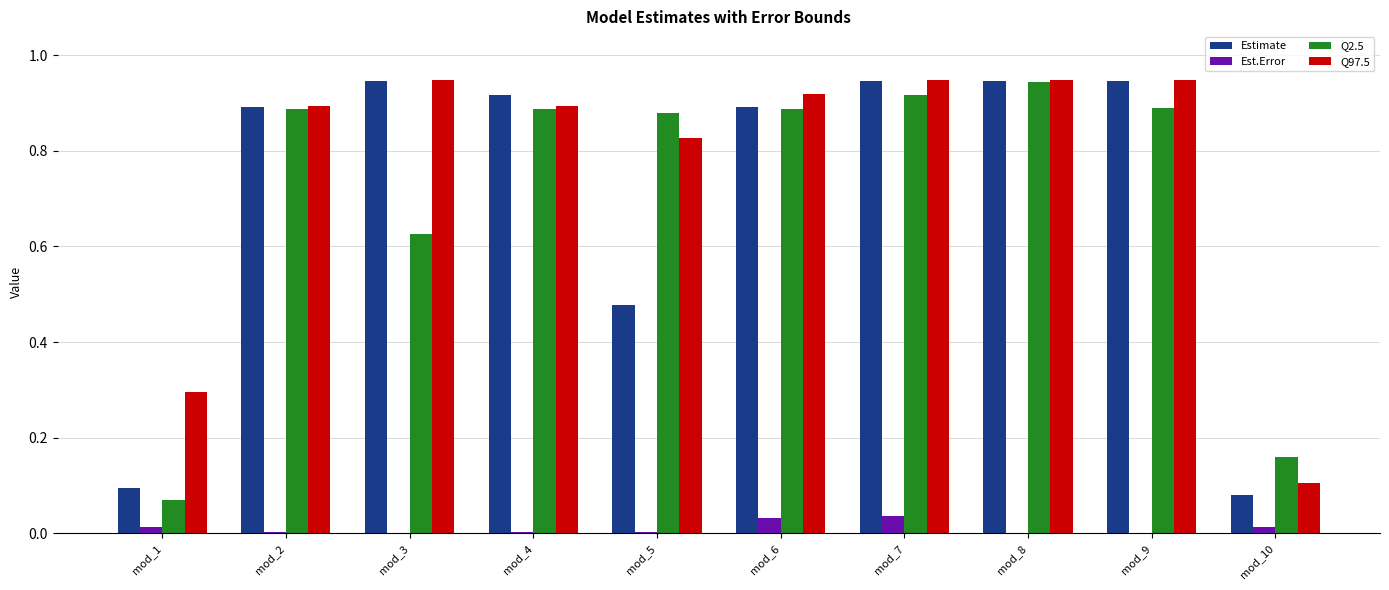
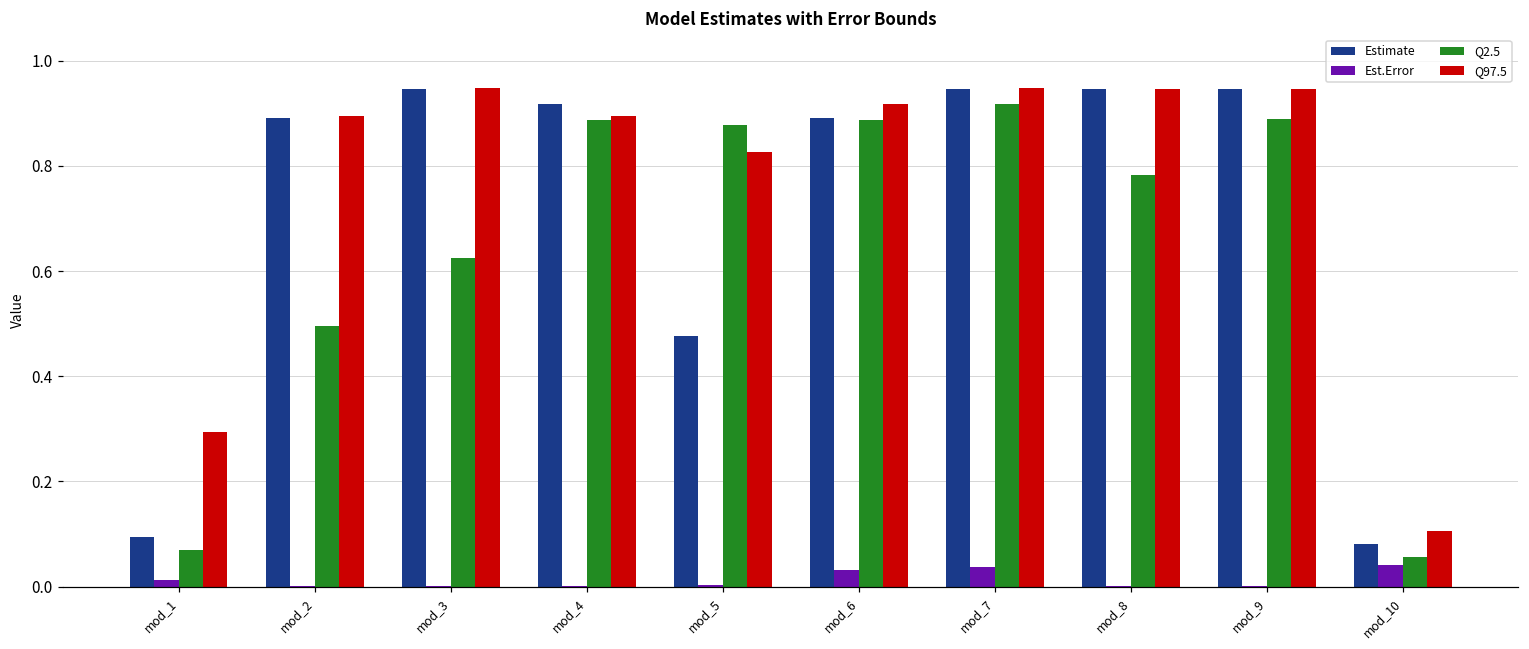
Q2.5, mod_2: 0.89 -> 0.49
Q2.5, mod_8: 0.94 -> 0.78
Est.Error, mod_10: 0.01 -> 0.04
Q2.5, mod_10: 0.16 -> 0.06
